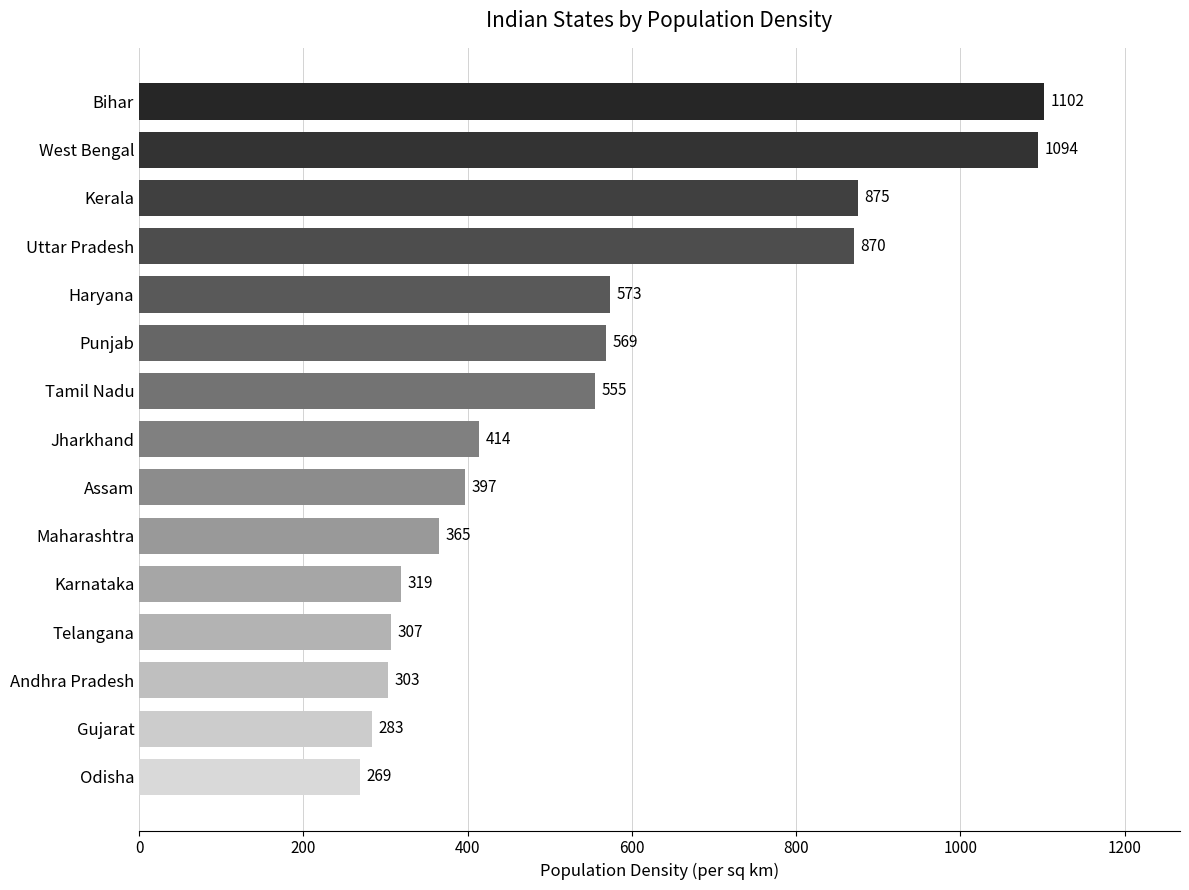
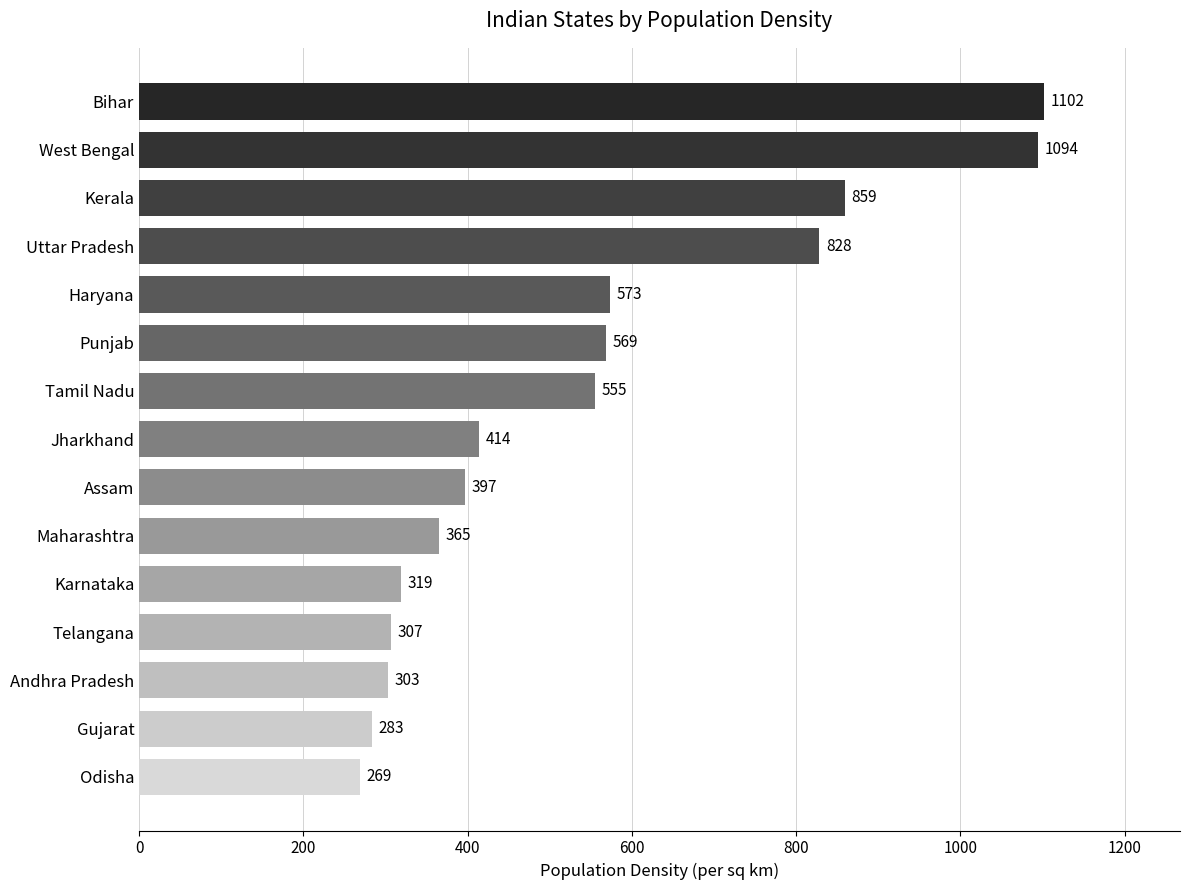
Kerala: 875 -> 859
Uttar Pradesh: 870 -> 828
